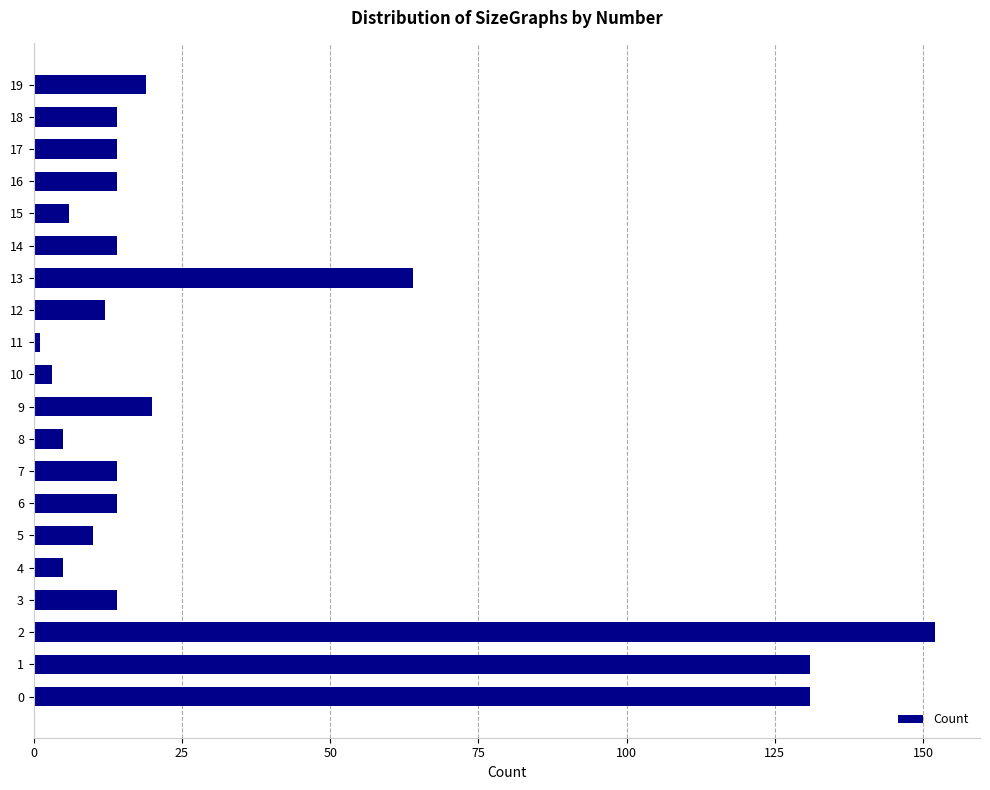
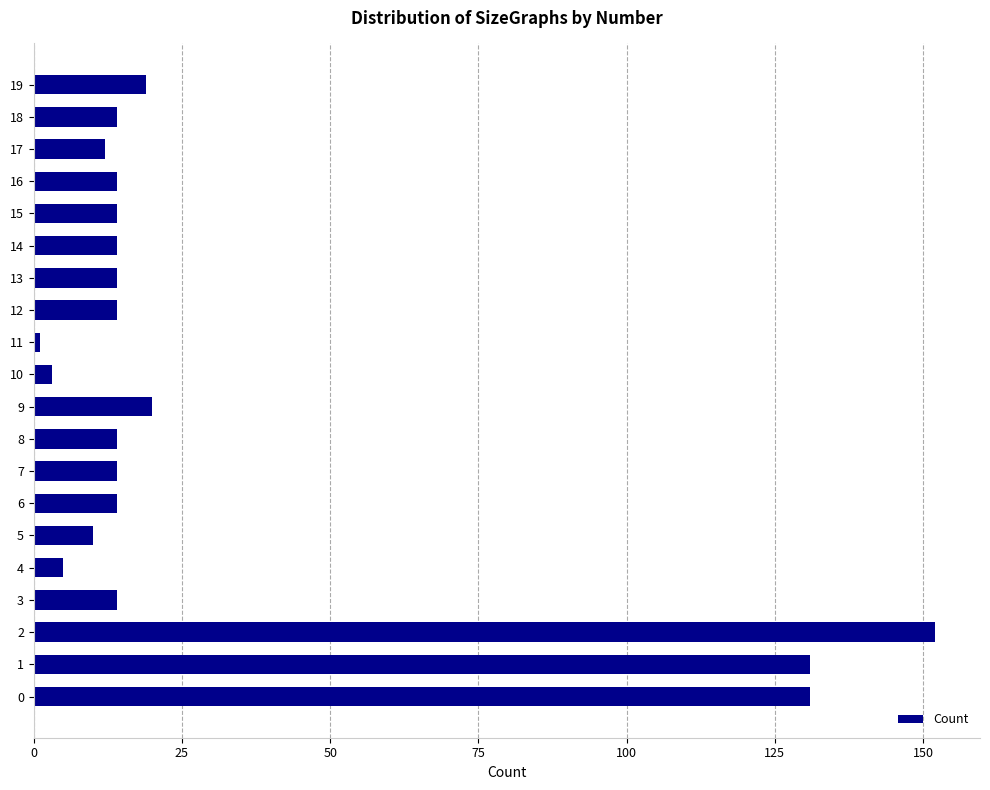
17: 14 -> 12
15: 6 -> 14
13: 64 -> 14
12: 12 -> 14
8: 5 -> 14
